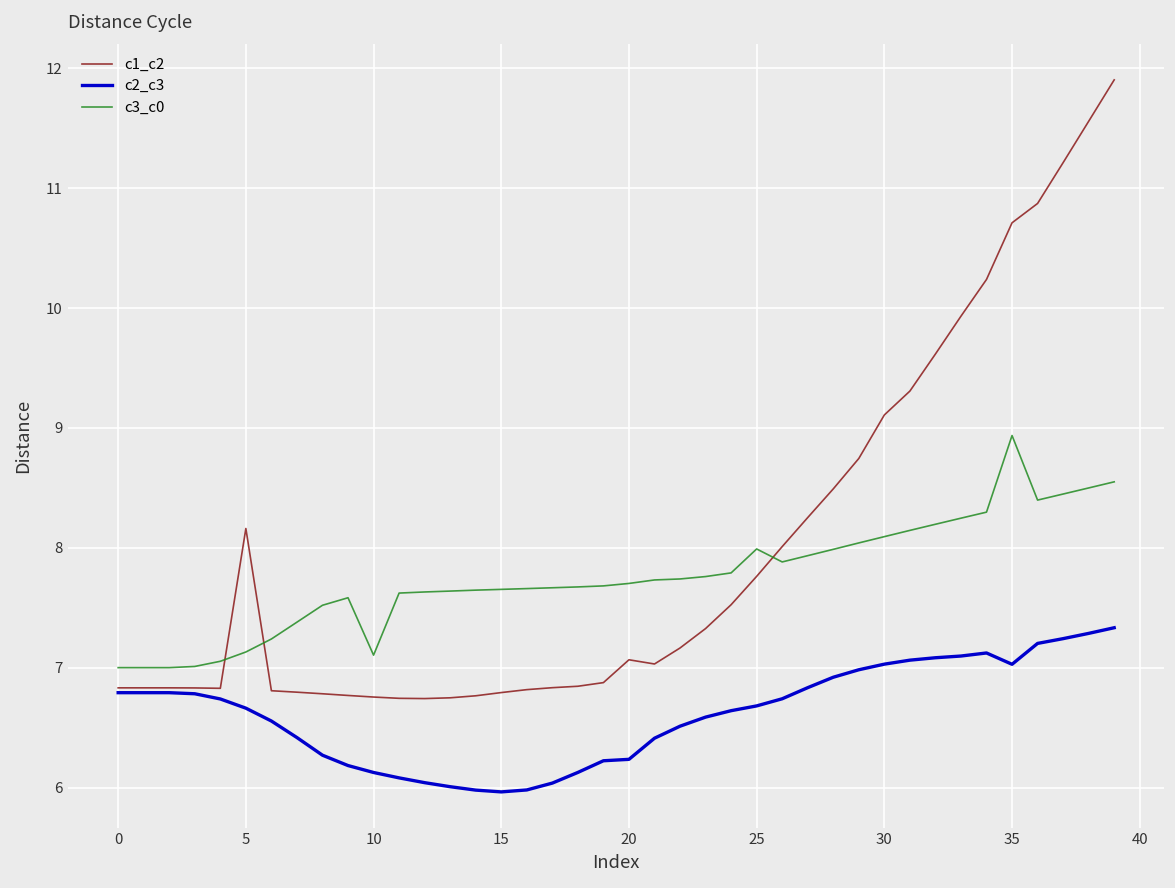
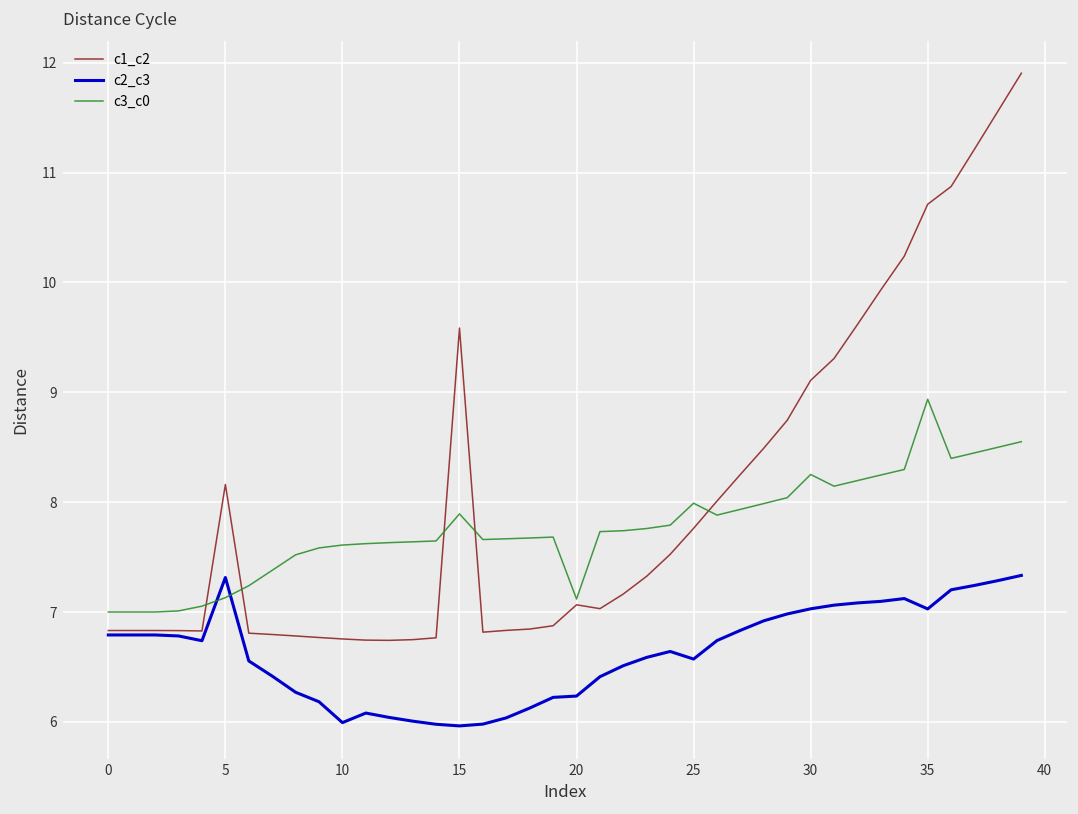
c2_c3, 5: 6.7 -> 7.3
c2_c3, 10: 6.1 -> 6.0
c3_c0, 10: 7.1 -> 7.6
c1_c2, 15: 6.8 -> 9.6
c3_c0, 15: 7.7 -> 7.9
c3_c0, 20: 7.7 -> 7.1
c2_c3, 25: 6.7 -> 6.6
c3_c0, 30: 8.1 -> 8.3
